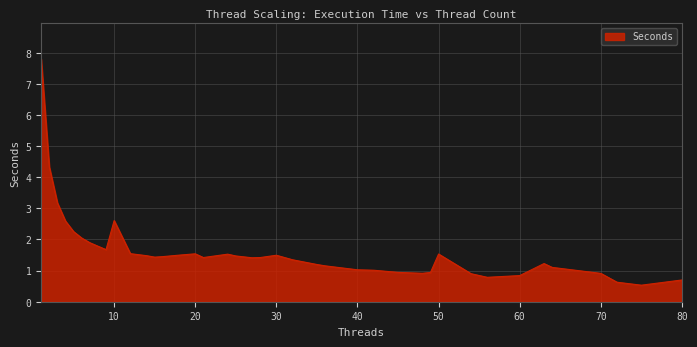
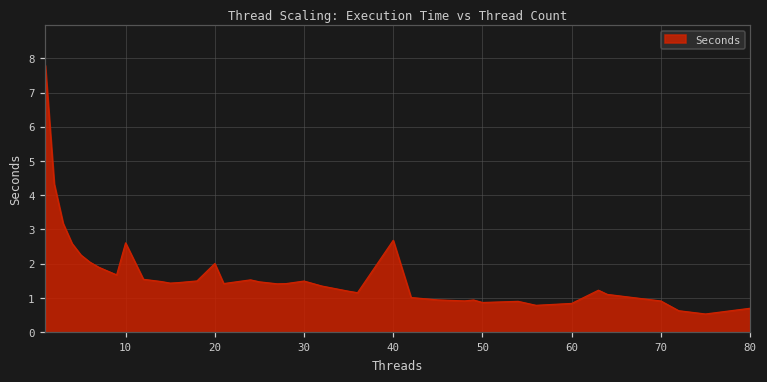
20: 1.5 -> 2.0
40: 1.0 -> 2.7
50: 1.5 -> 0.9
